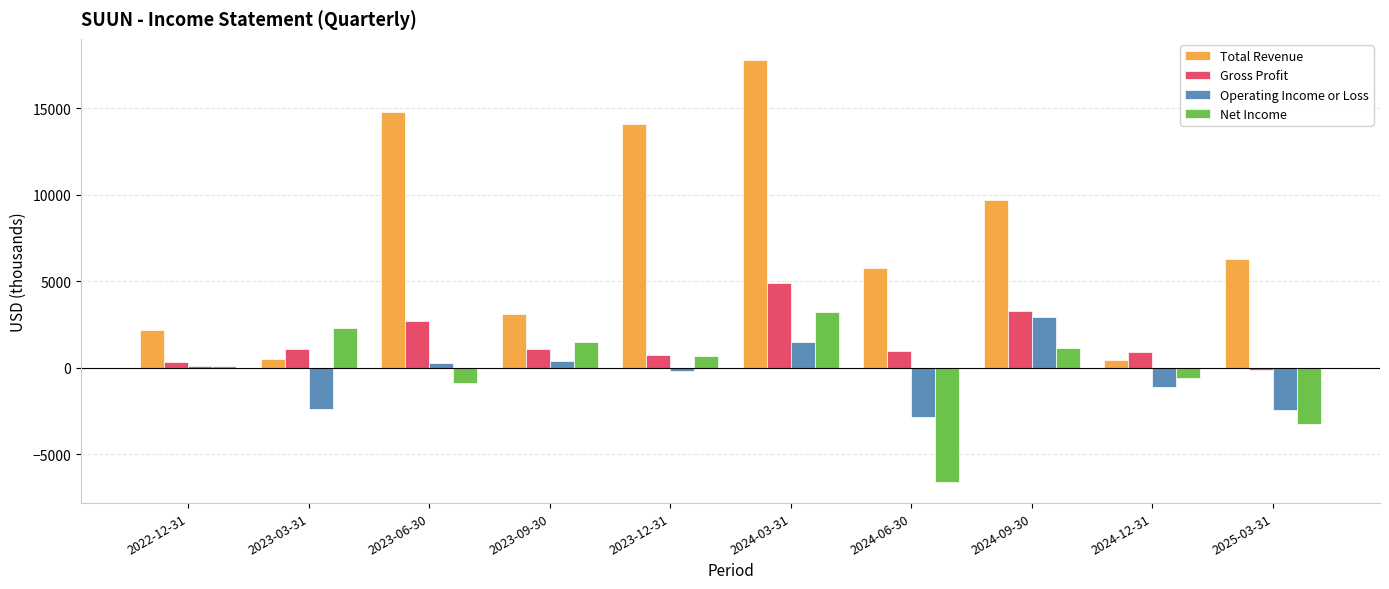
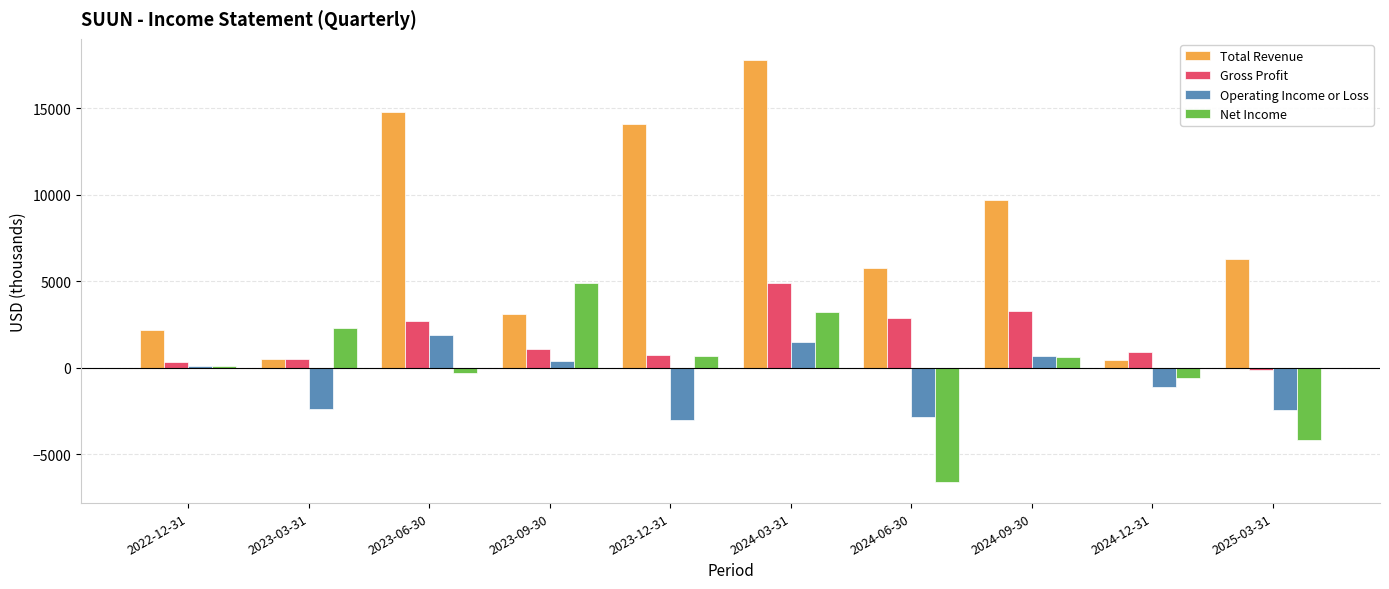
Gross Profit, 2023-03-31: 1100 -> 500
Operating Income or Loss, 2023-06-30: 300 -> 1900
Net Income, 2023-06-30: -900 -> -300
Net Income, 2023-09-30: 1500 -> 4900
Operating Income or Loss, 2023-12-31: -200 -> -3000
Gross Profit, 2024-06-30: 1000 -> 2900
Operating Income or Loss, 2024-09-30: 2900 -> 700
Net Income, 2024-09-30: 1200 -> 600
Net Income, 2025-03-31: -3200 -> -4200
